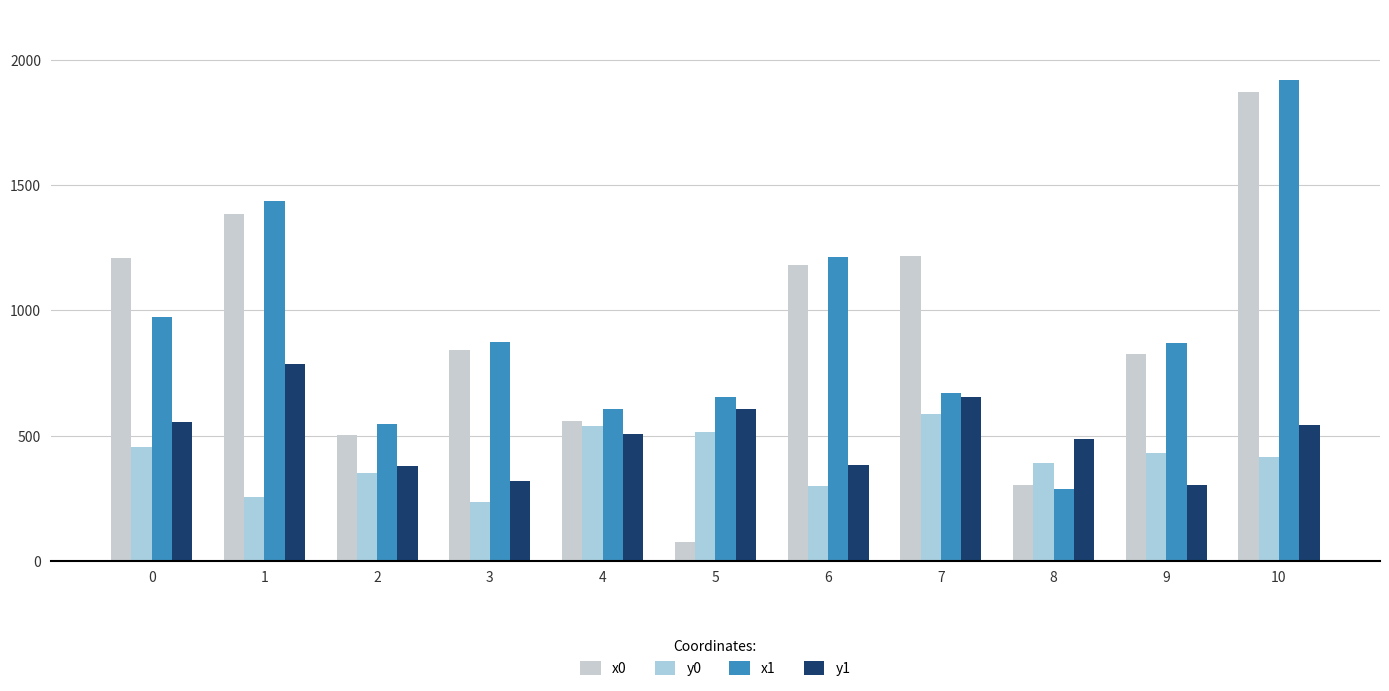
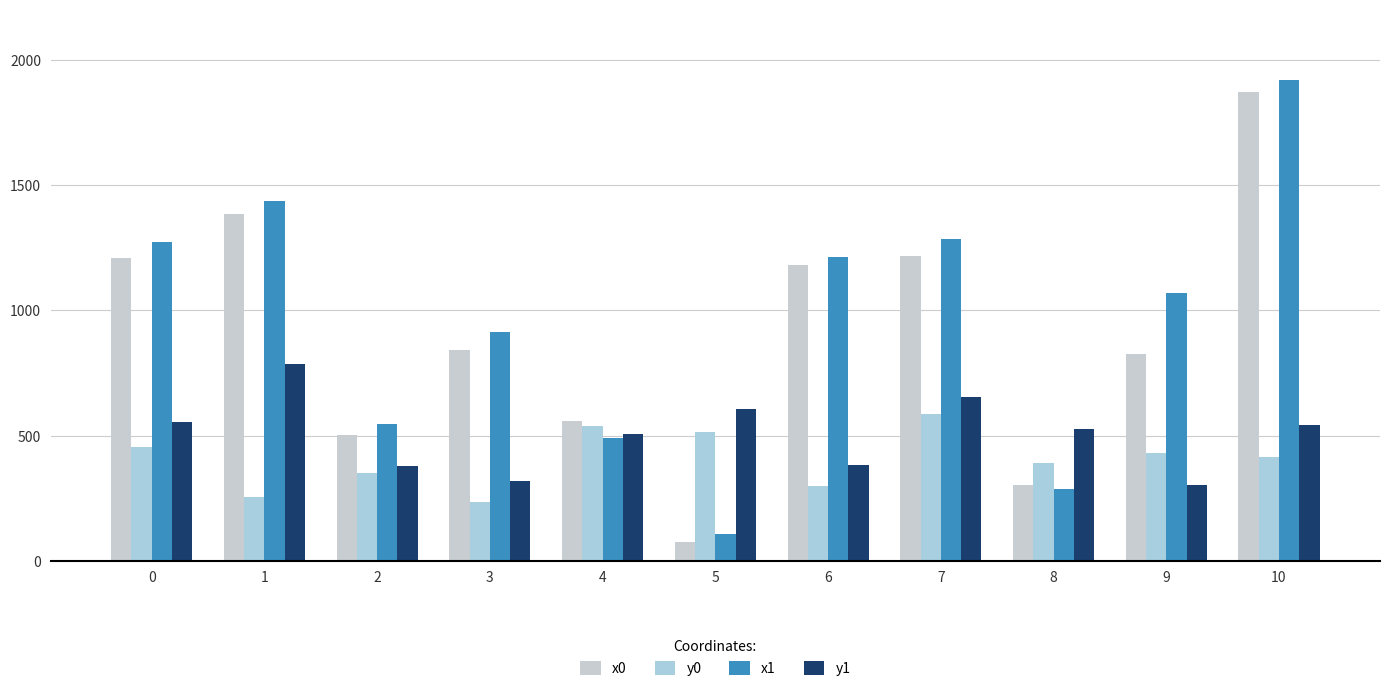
x1, 0: 970 -> 1270
x1, 3: 870 -> 910
x1, 4: 610 -> 490
x1, 5: 660 -> 110
x1, 7: 670 -> 1280
y1, 8: 490 -> 530
x1, 9: 870 -> 1070
